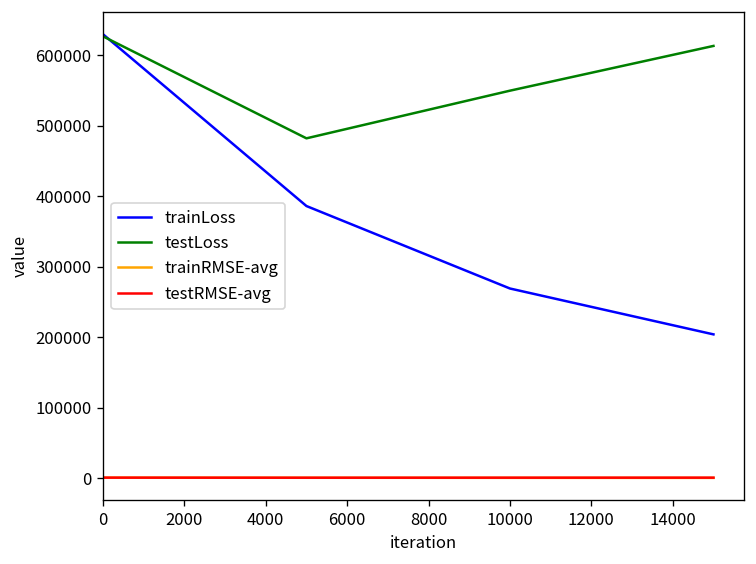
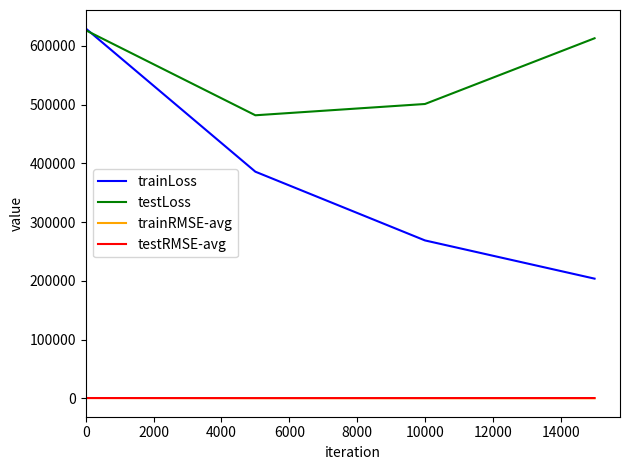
testLoss, 10000: 550000 -> 500000
